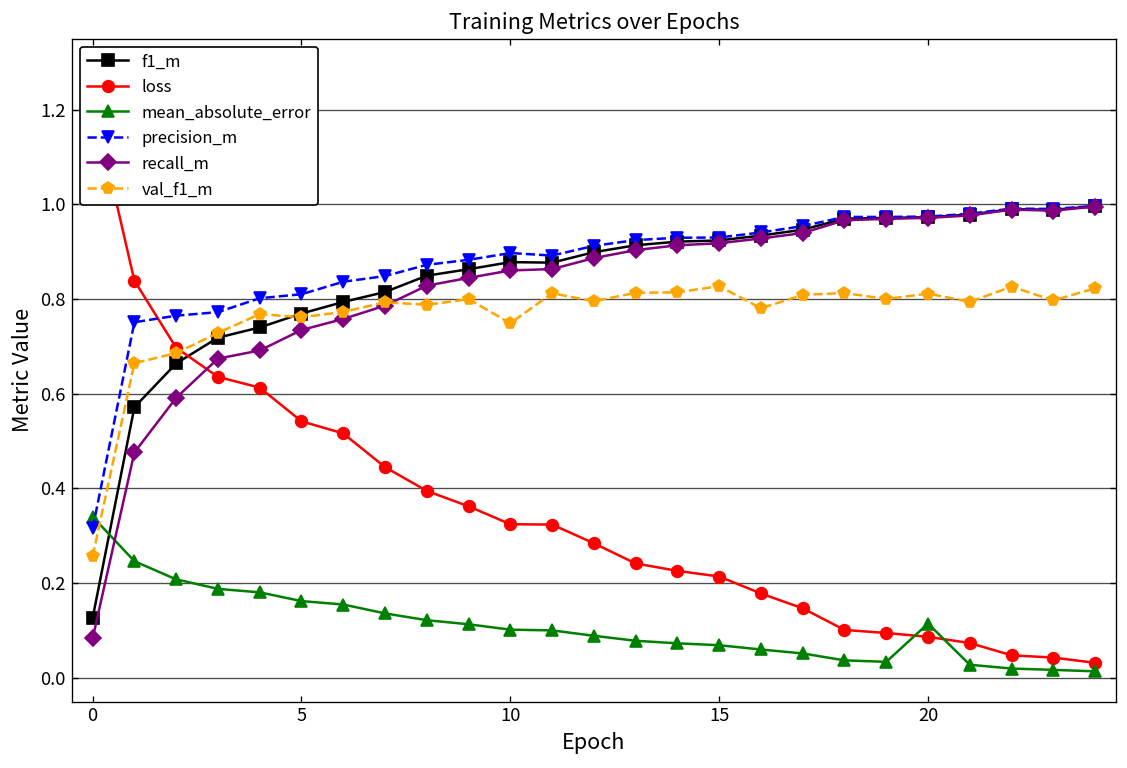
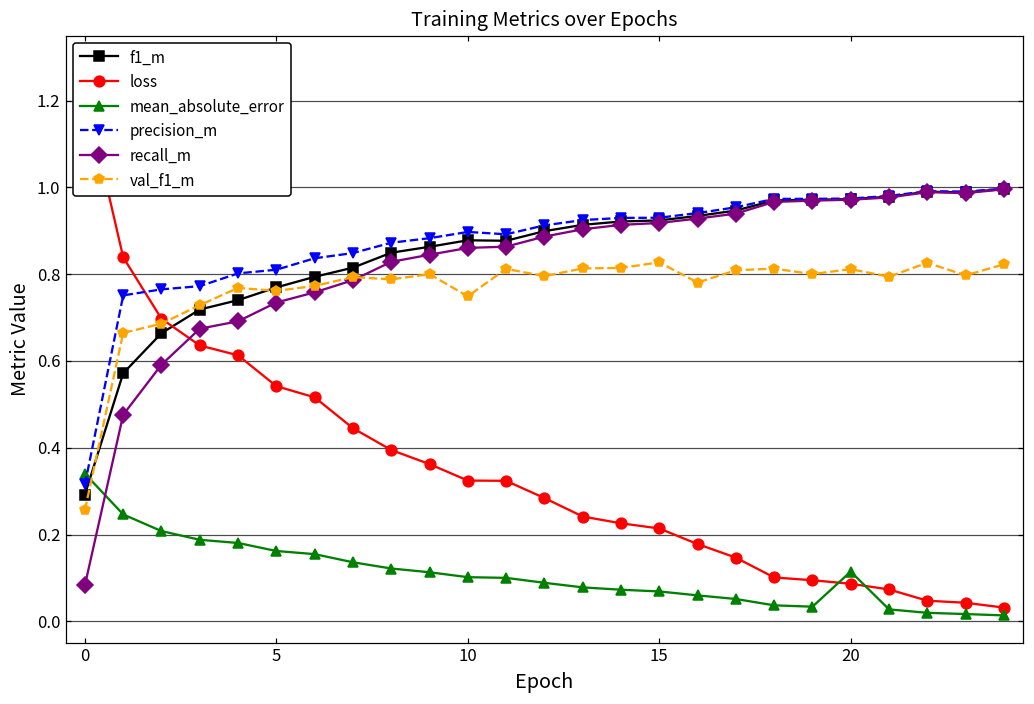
f1_m, 0: 0.13 -> 0.29
